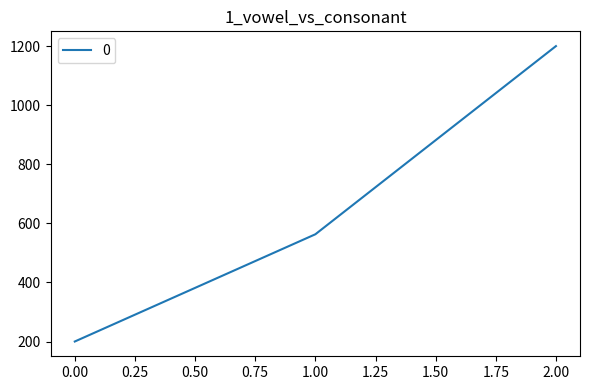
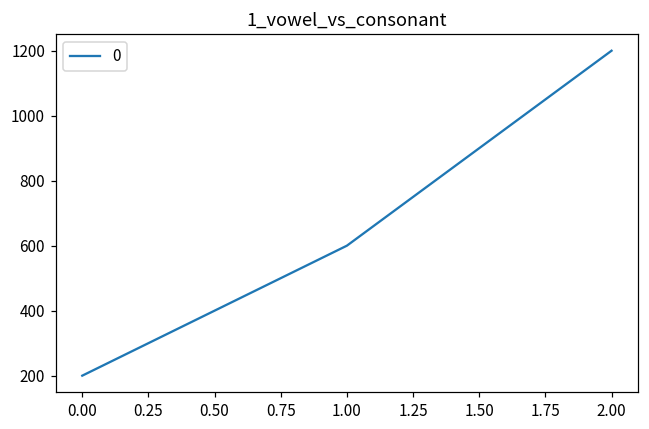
1.00: 560 -> 600
